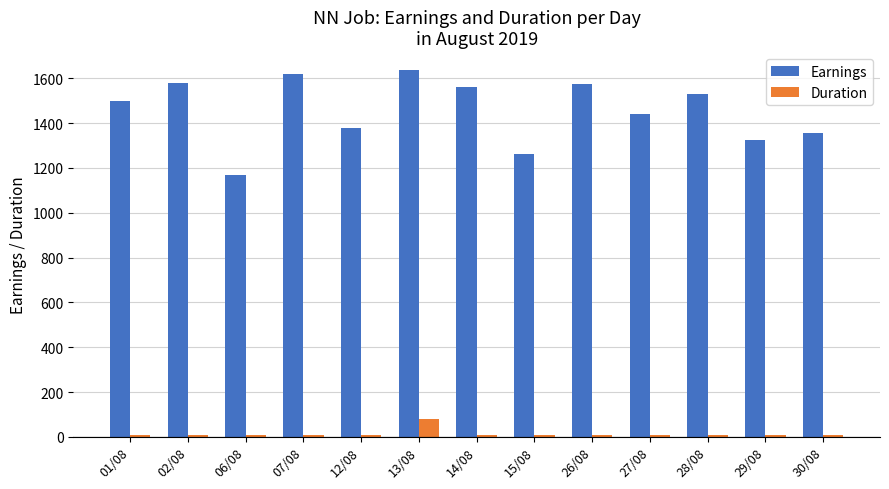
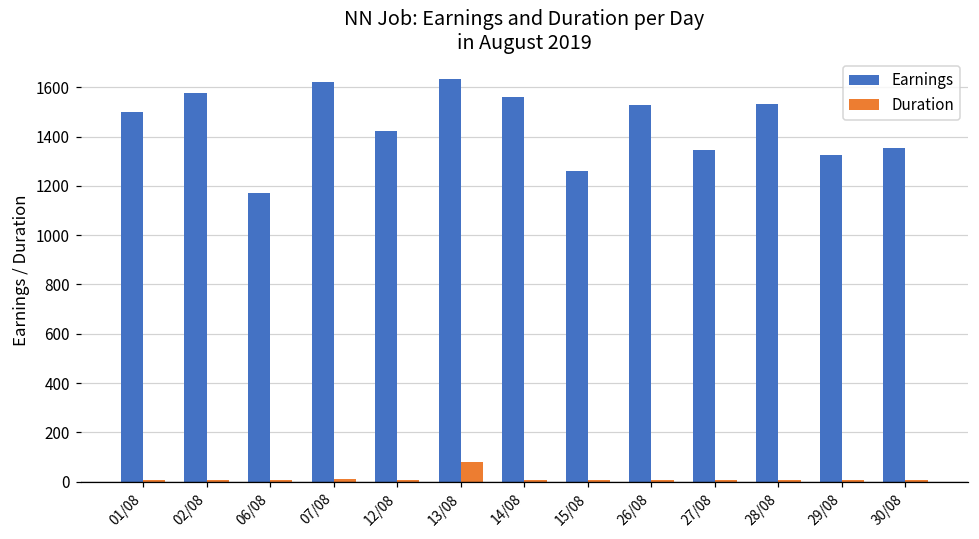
Earnings, 12/08: 1380 -> 1420
Earnings, 26/08: 1580 -> 1530
Earnings, 27/08: 1440 -> 1350
